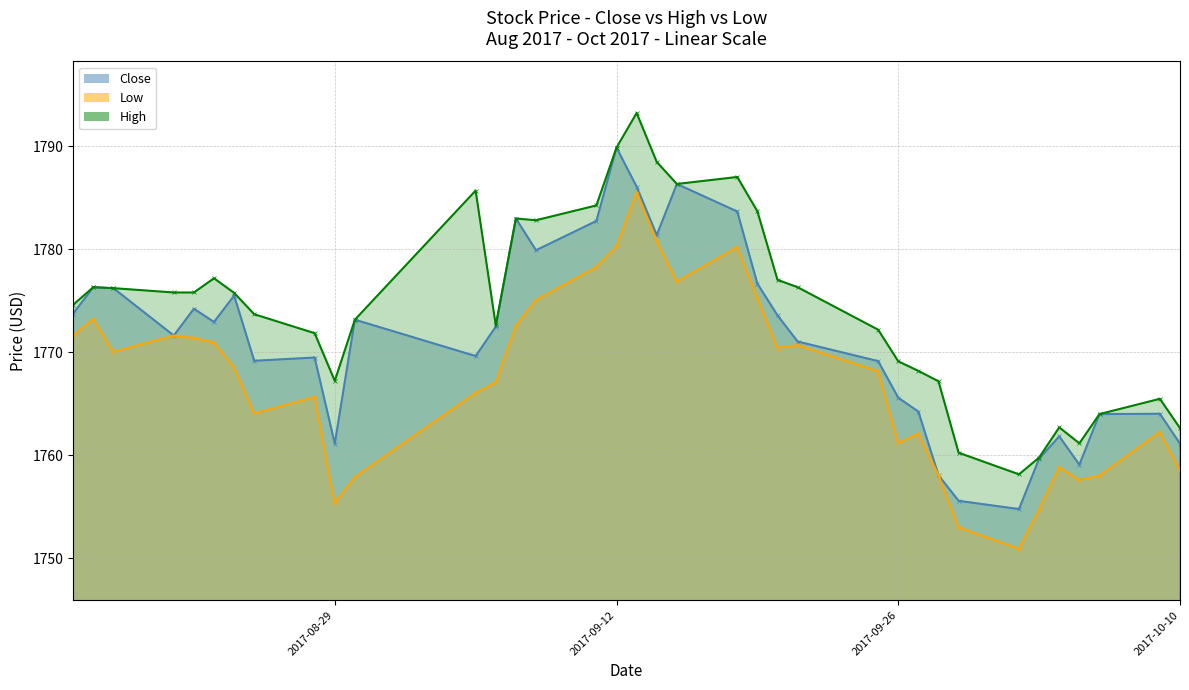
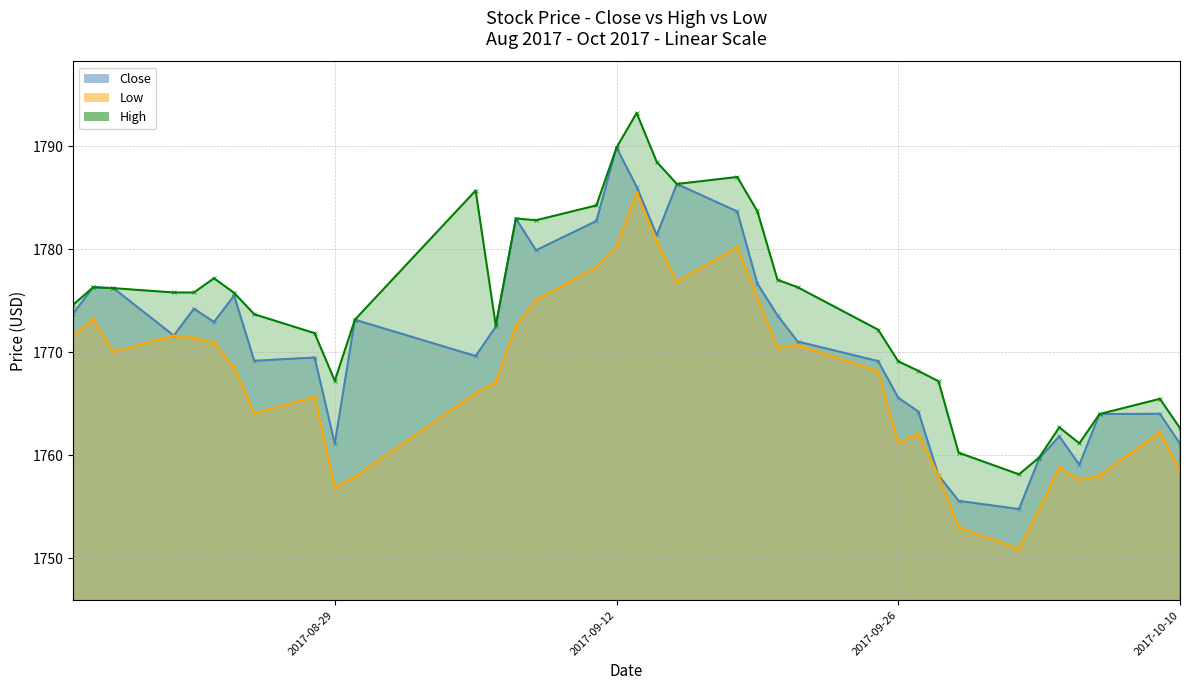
Low, 2017-08-29: 1755.4 -> 1756.9
